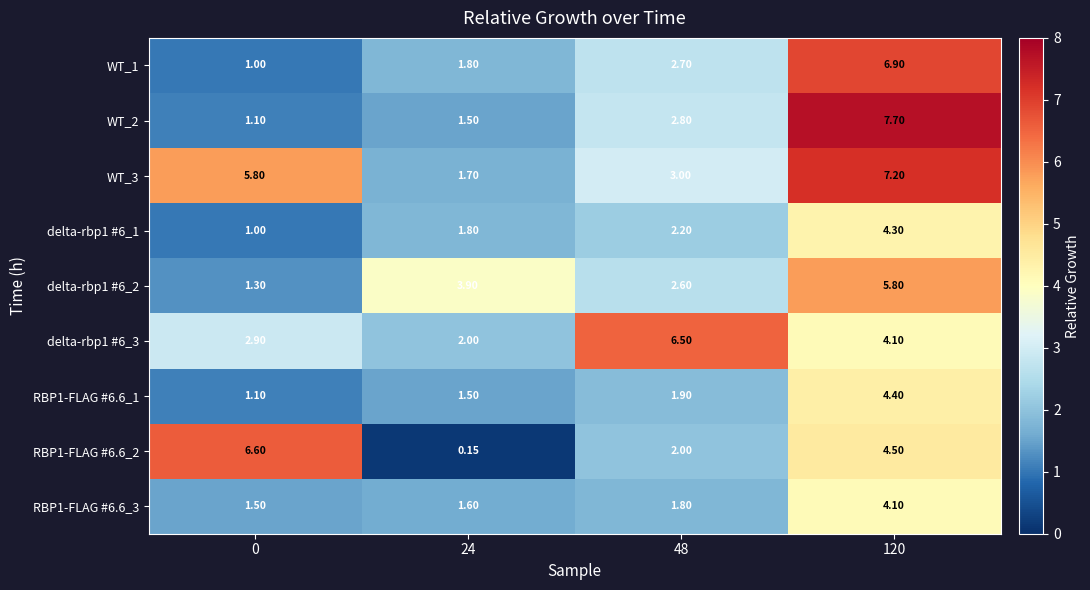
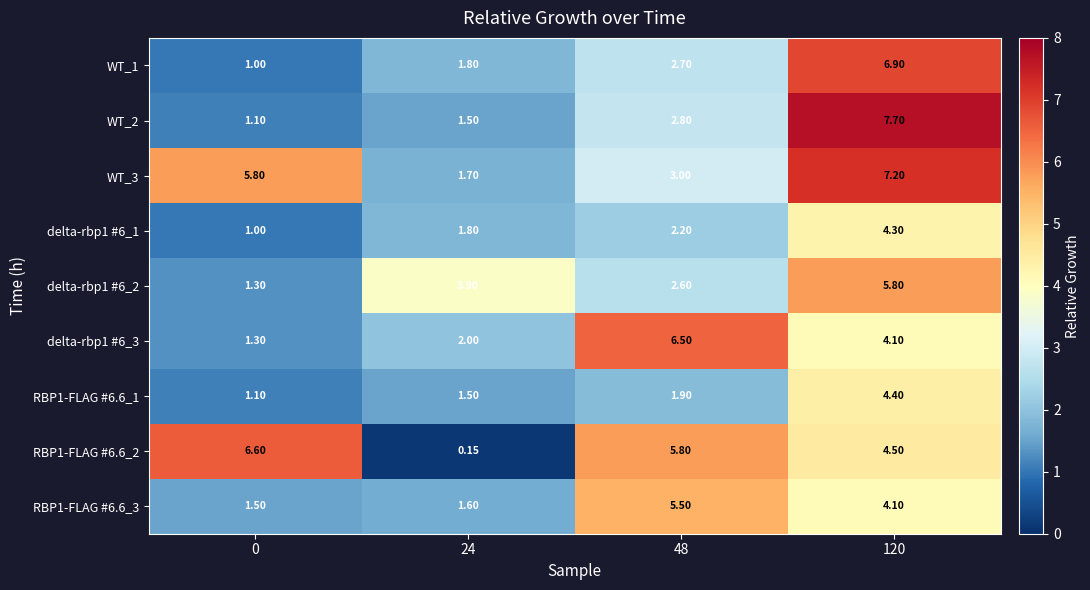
delta-rbp1 #6_3, 0: 2.90 -> 1.30
RBP1-FLAG #6.6_2, 48: 2.00 -> 5.80
RBP1-FLAG #6.6_3, 48: 1.80 -> 5.50
